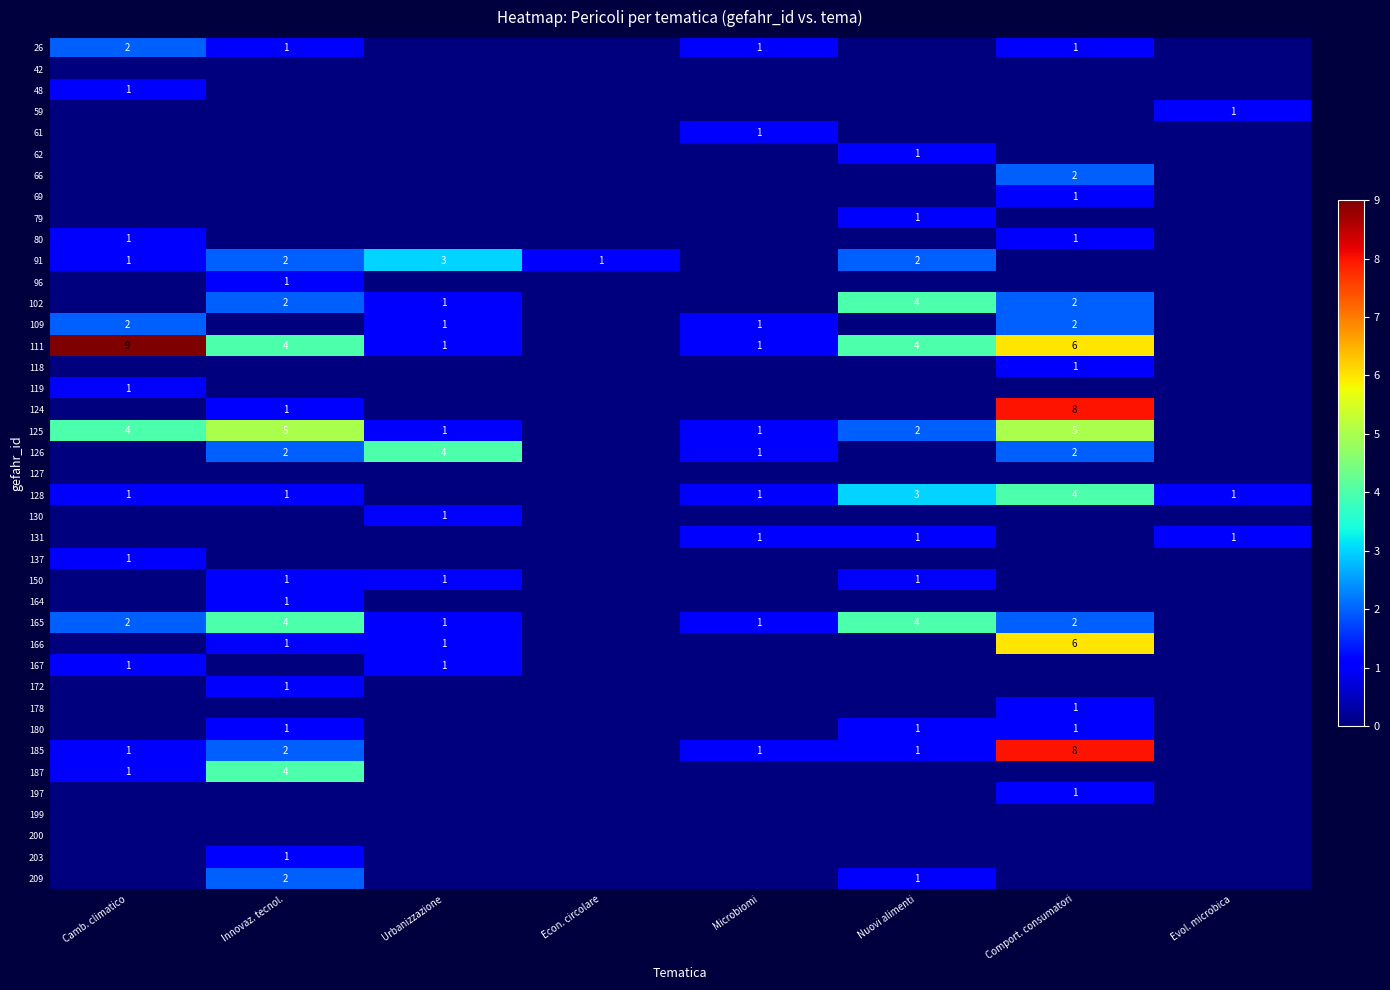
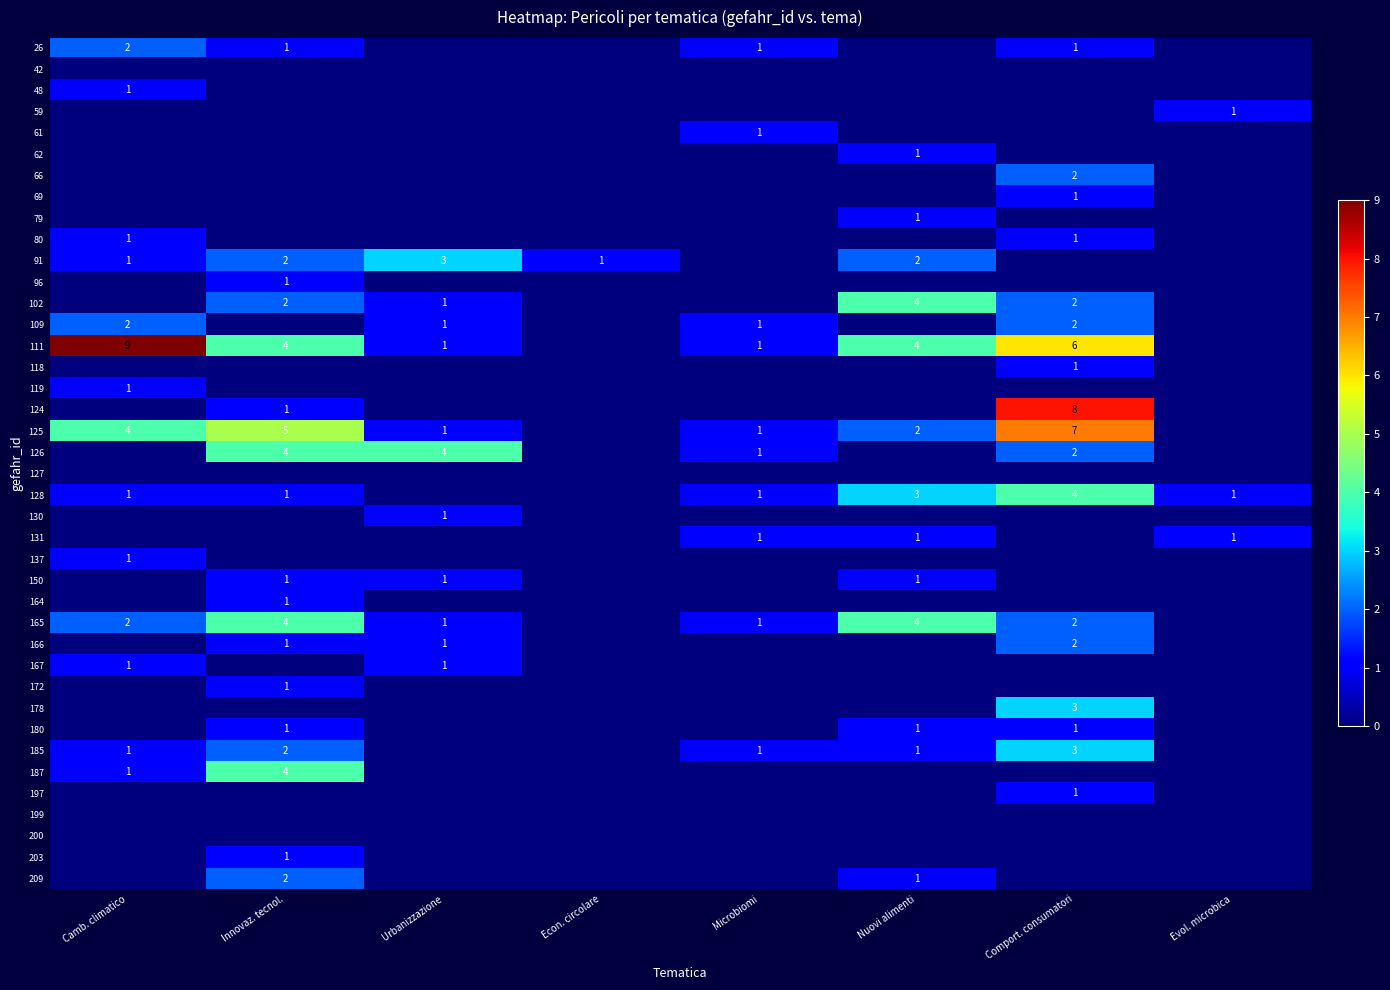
125, Comport. consumatori: 5 -> 7
126, Innovaz. tecnol.: 2 -> 4
166, Comport. consumatori: 6 -> 2
178, Comport. consumatori: 1 -> 3
185, Comport. consumatori: 8 -> 3
